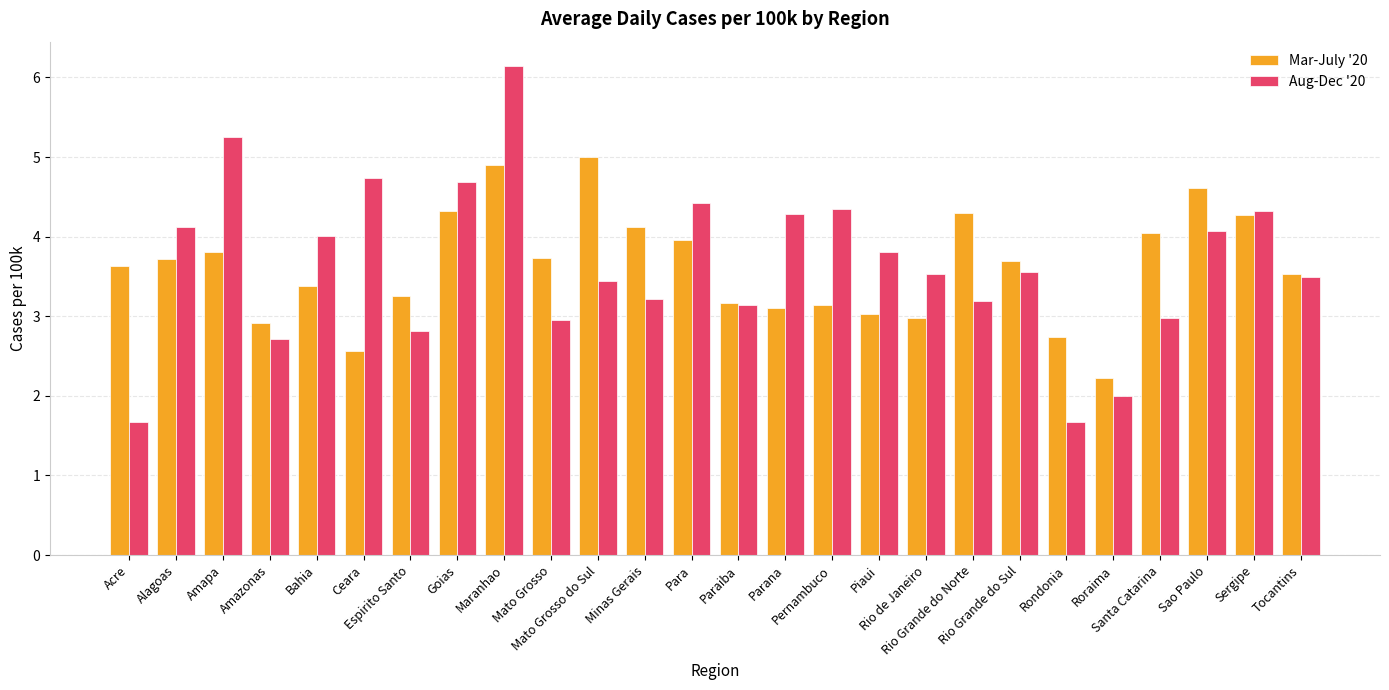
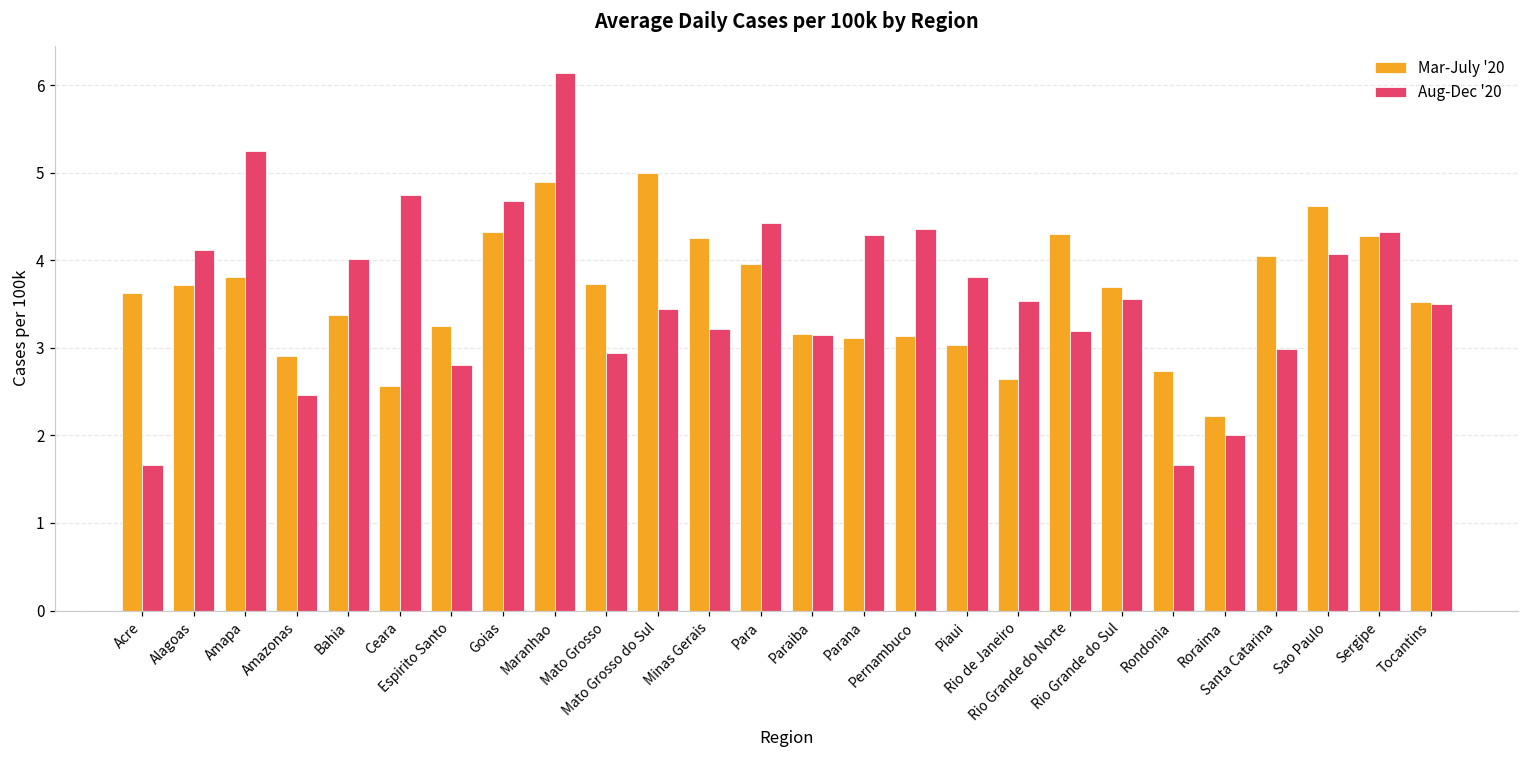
Aug-Dec '20, Amazonas: 2.7 -> 2.5
Mar-July '20, Minas Gerais: 4.1 -> 4.3
Mar-July '20, Rio de Janeiro: 3.0 -> 2.6
